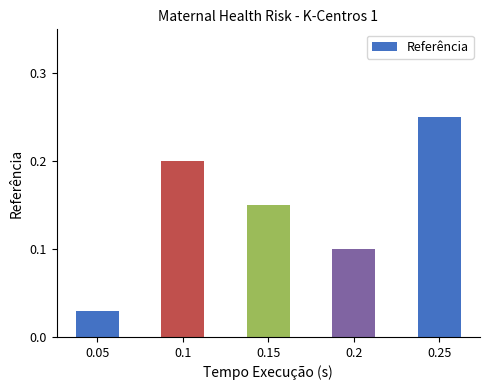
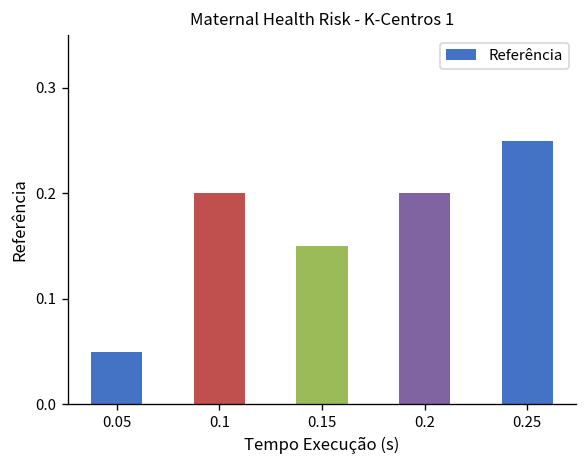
0.05: 0.03 -> 0.05
0.2: 0.1 -> 0.2
